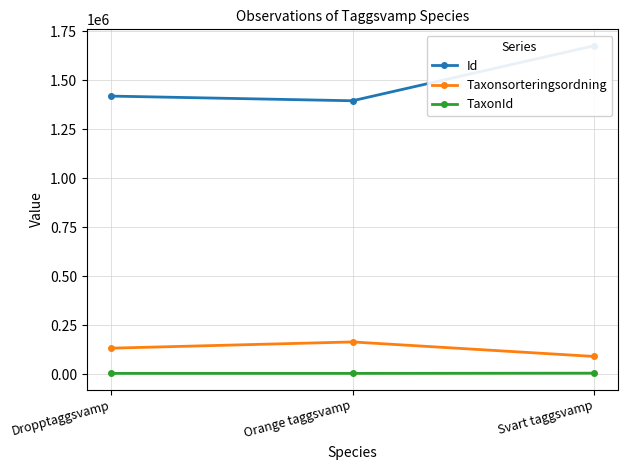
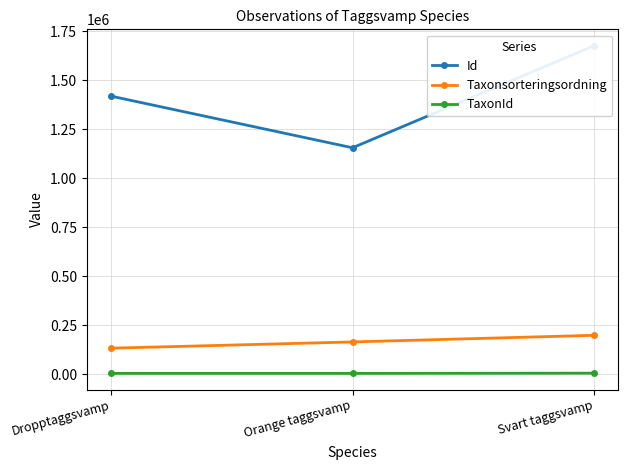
Id, Orange taggsvamp: 1400000 -> 1160000
Taxonsorteringsordning, Svart taggsvamp: 90000 -> 200000
